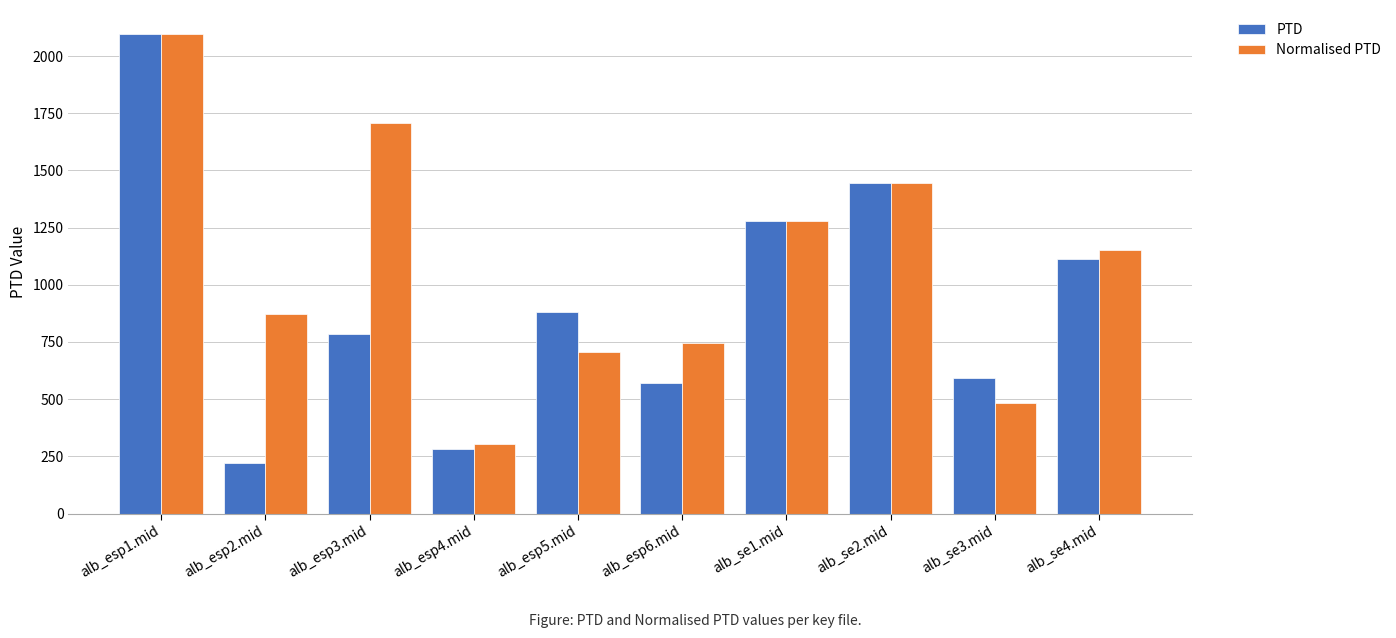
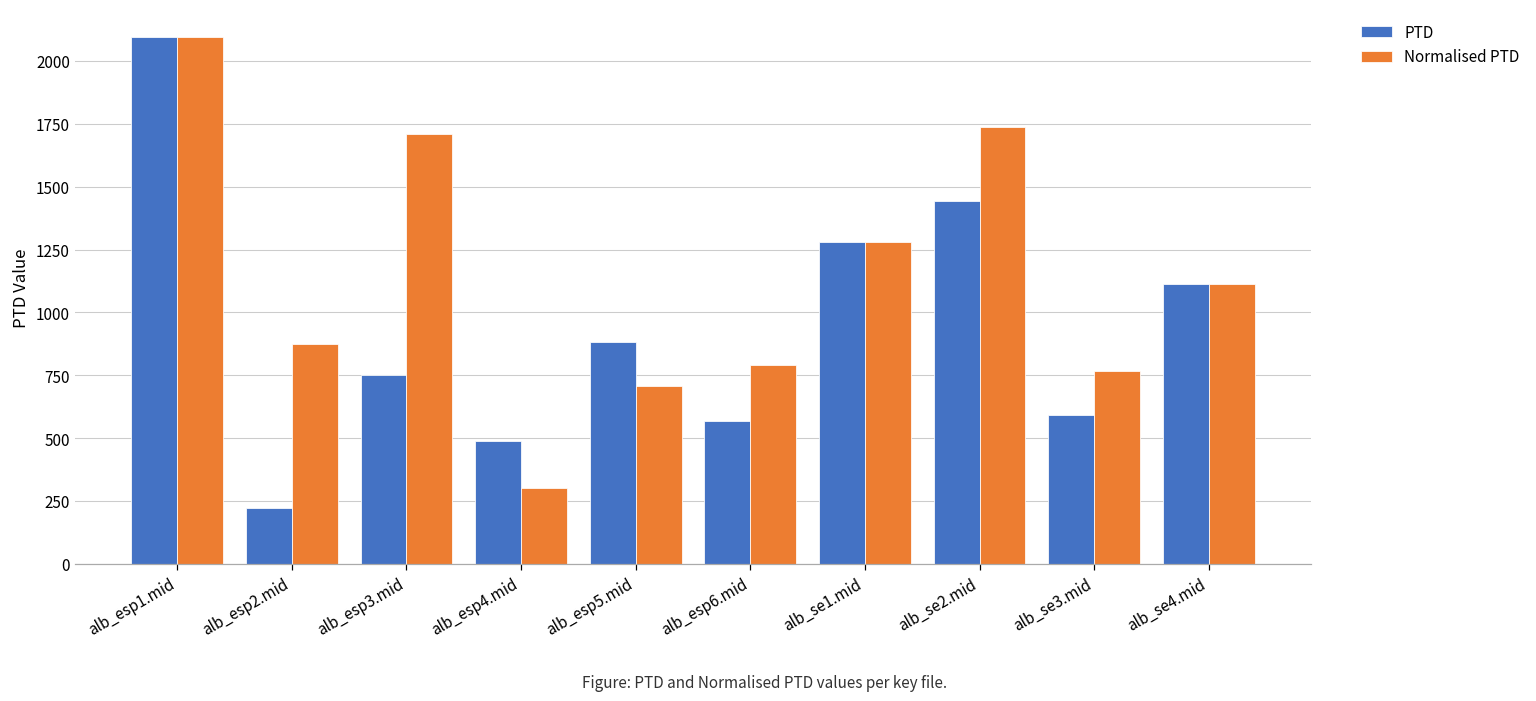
PTD, alb_esp3.mid: 790 -> 750
PTD, alb_esp4.mid: 280 -> 490
Normalised PTD, alb_esp6.mid: 750 -> 790
Normalised PTD, alb_se2.mid: 1440 -> 1740
Normalised PTD, alb_se3.mid: 480 -> 770
Normalised PTD, alb_se4.mid: 1150 -> 1110
